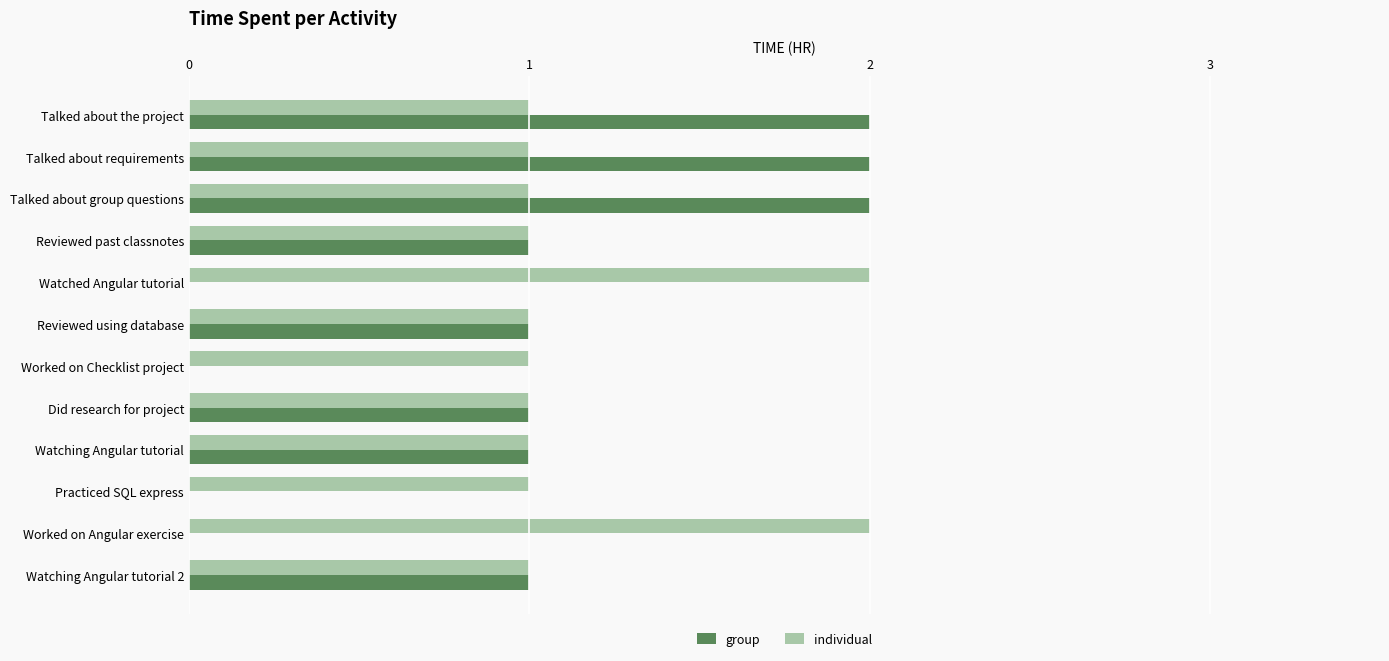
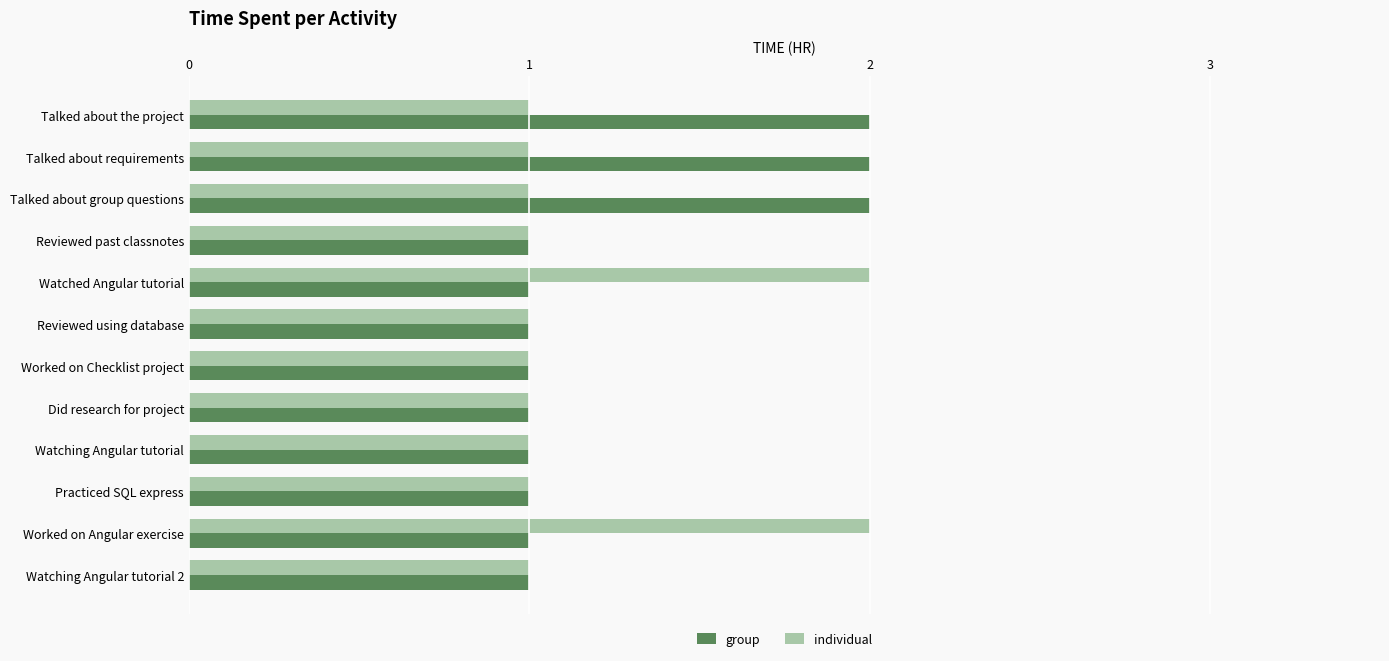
group, Watched Angular tutorial: 0 -> 1
group, Worked on Checklist project: 0 -> 1
group, Practiced SQL express: 0 -> 1
group, Worked on Angular exercise: 0 -> 1
